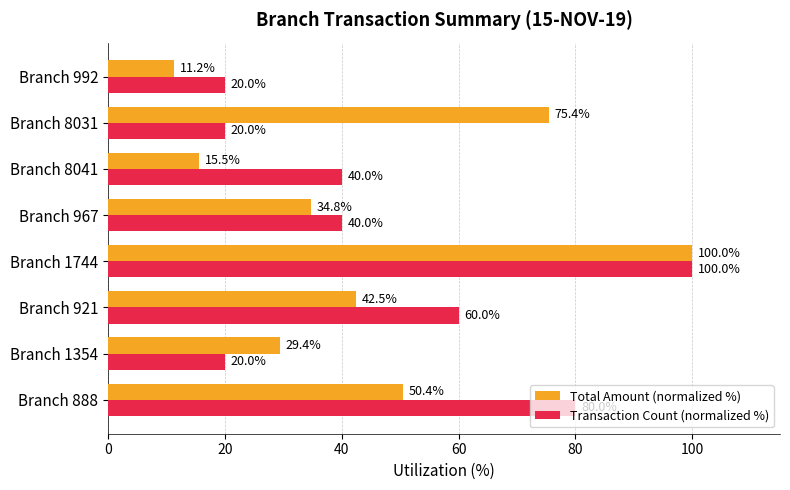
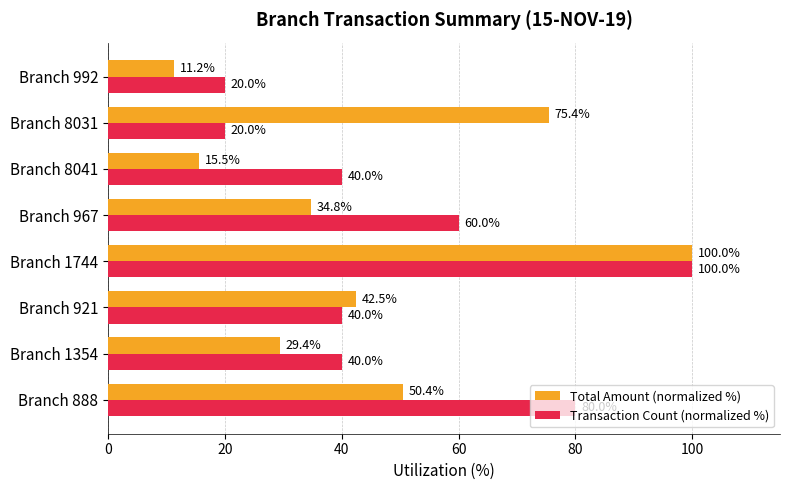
Transaction Count (normalized %), Branch 967: 40.0% -> 60.0%
Transaction Count (normalized %), Branch 921: 60.0% -> 40.0%
Transaction Count (normalized %), Branch 1354: 20.0% -> 40.0%
